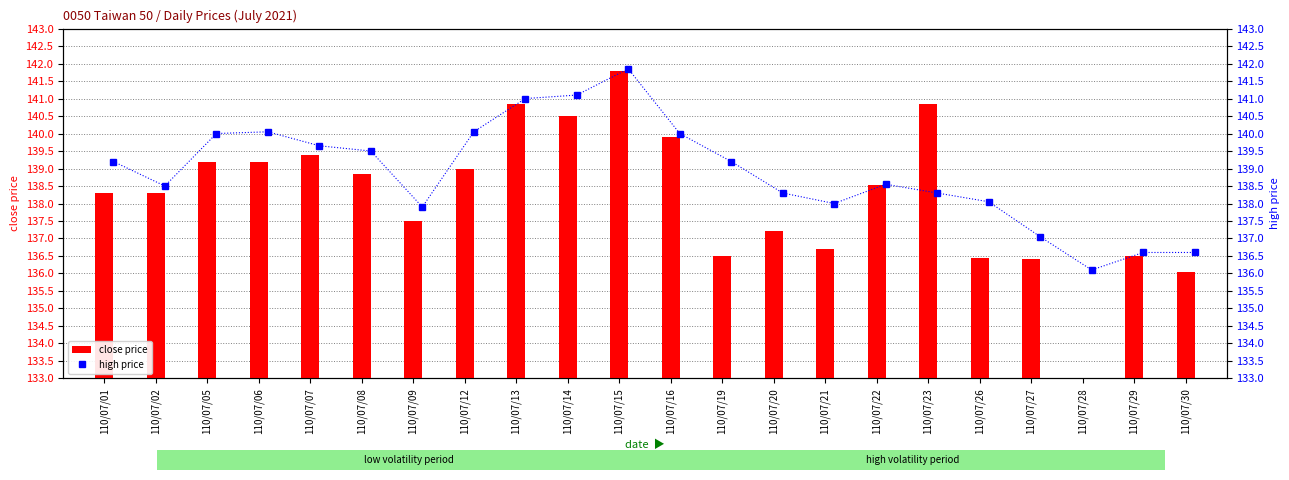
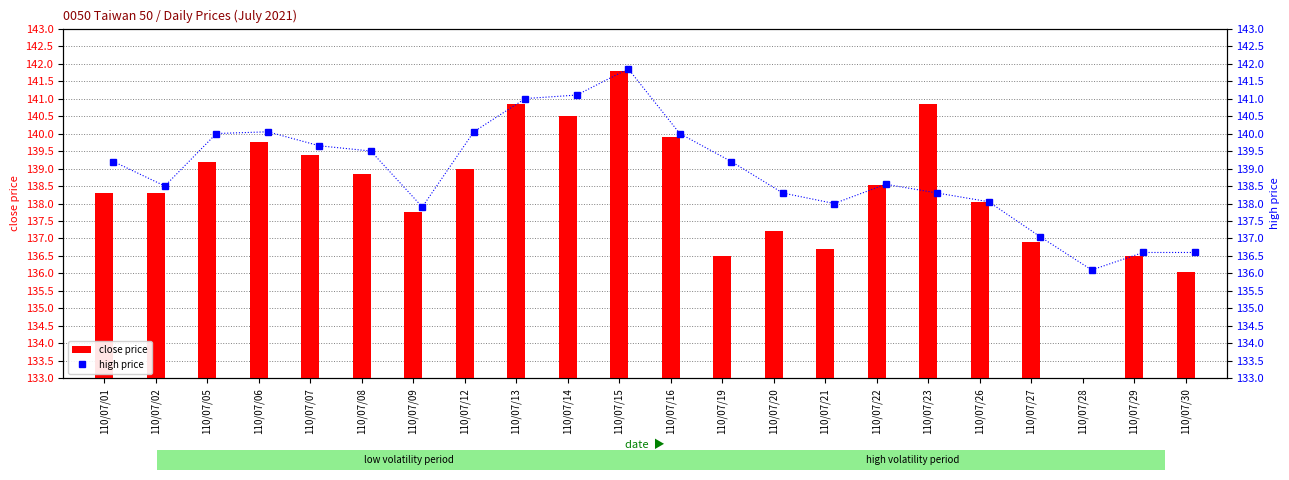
close price, 110/07/06: 139.2 -> 139.8
close price, 110/07/09: 137.5 -> 137.8
close price, 110/07/26: 136.5 -> 138.0
close price, 110/07/27: 136.4 -> 136.9
